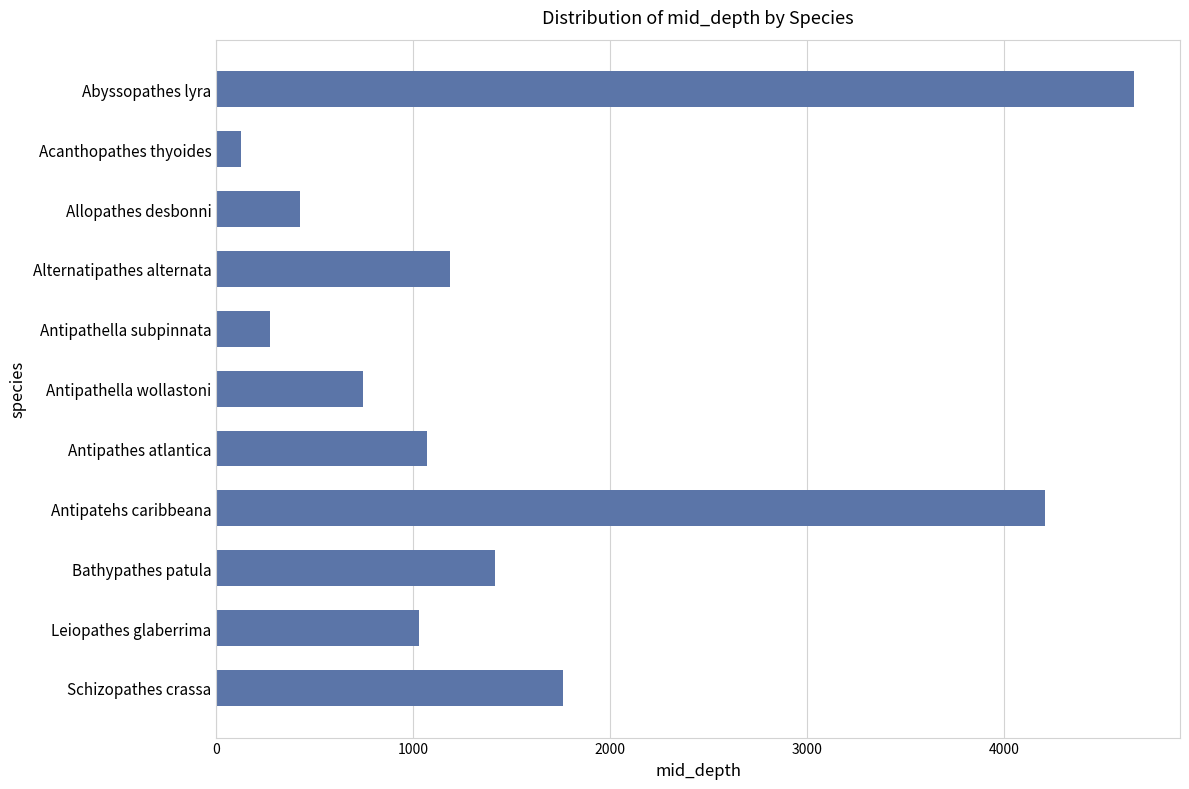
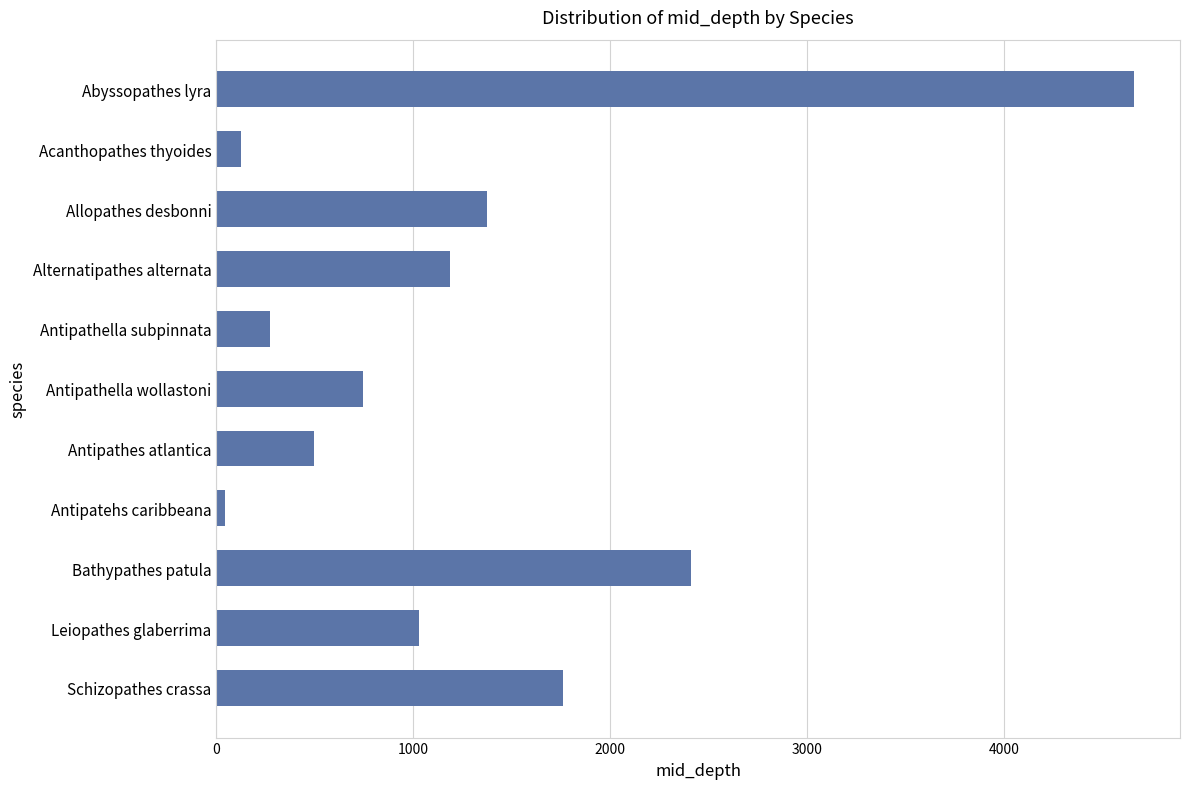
Allopathes desbonni: 420 -> 1380
Antipathes atlantica: 1070 -> 500
Antipatehs caribbeana: 4200 -> 40
Bathypathes patula: 1410 -> 2410
